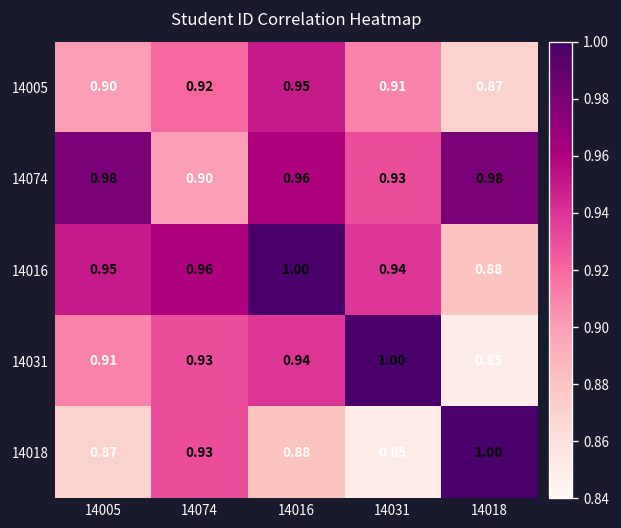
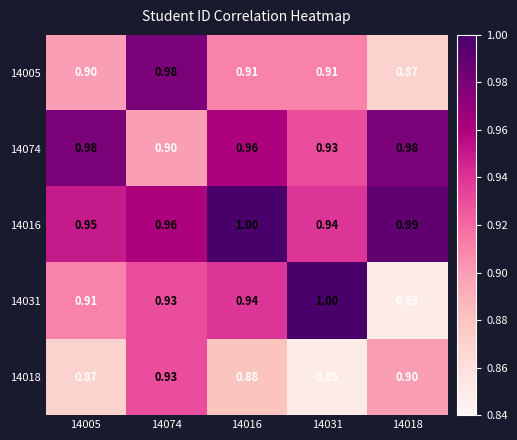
14005, 14074: 0.92 -> 0.98
14005, 14016: 0.95 -> 0.91
14016, 14018: 0.88 -> 0.99
14018, 14018: 1.00 -> 0.90
